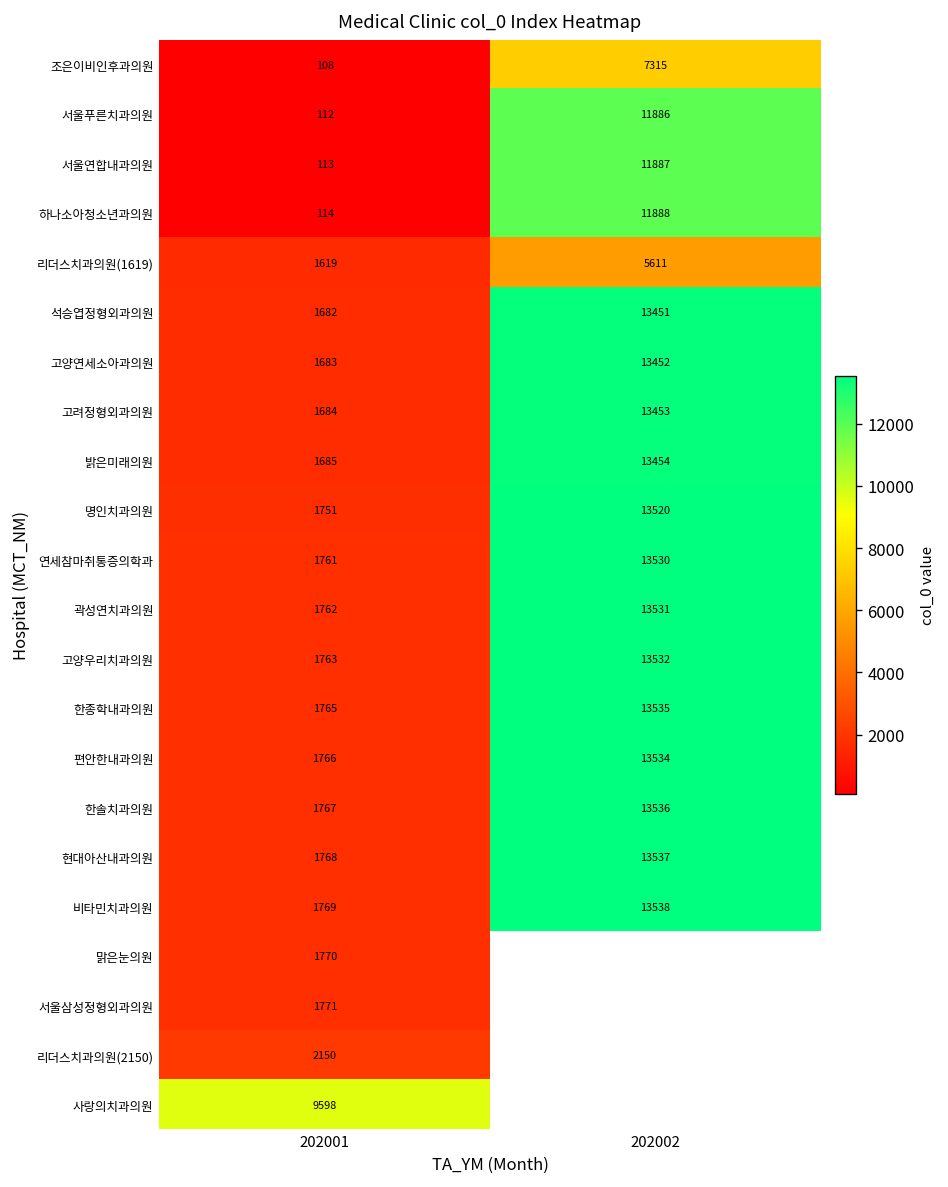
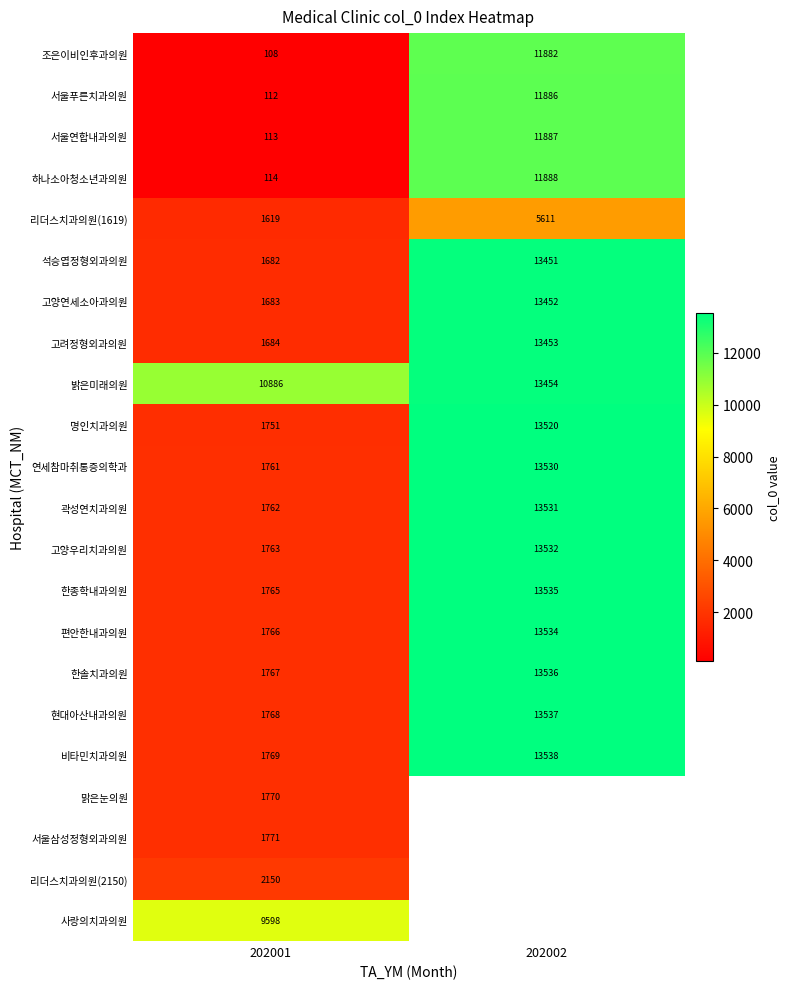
조은이비인후과의원, 202002: 7315 -> 11882
밝은미래의원, 202001: 1685 -> 10886
